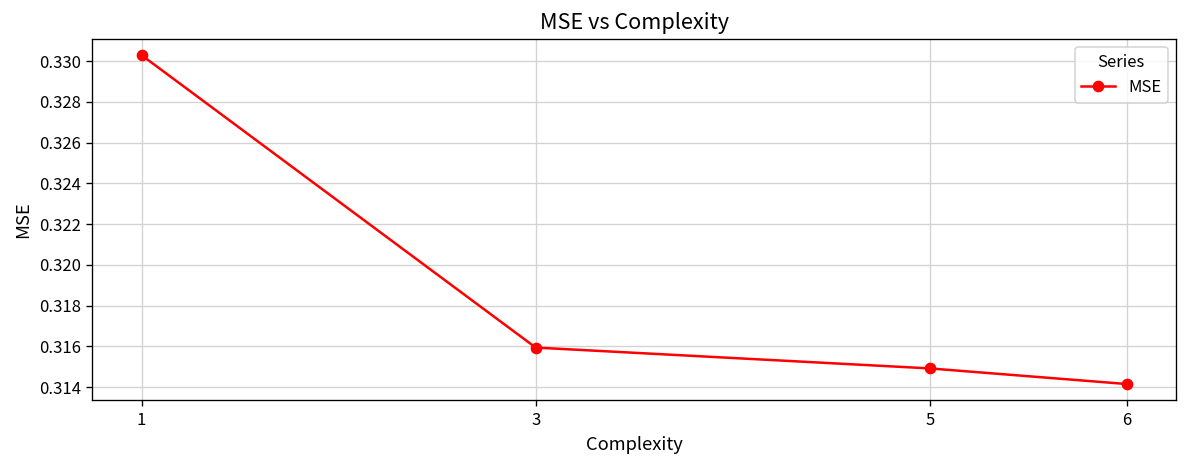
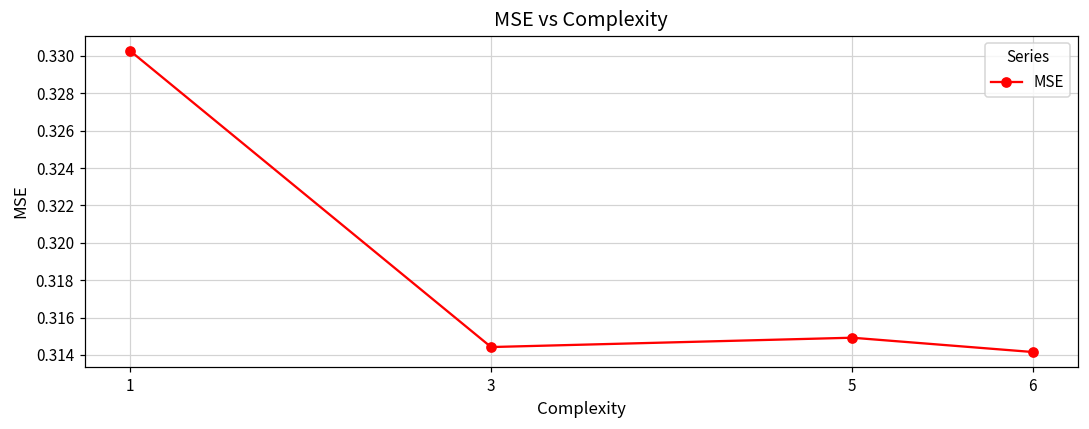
3: 0.3159 -> 0.3144
